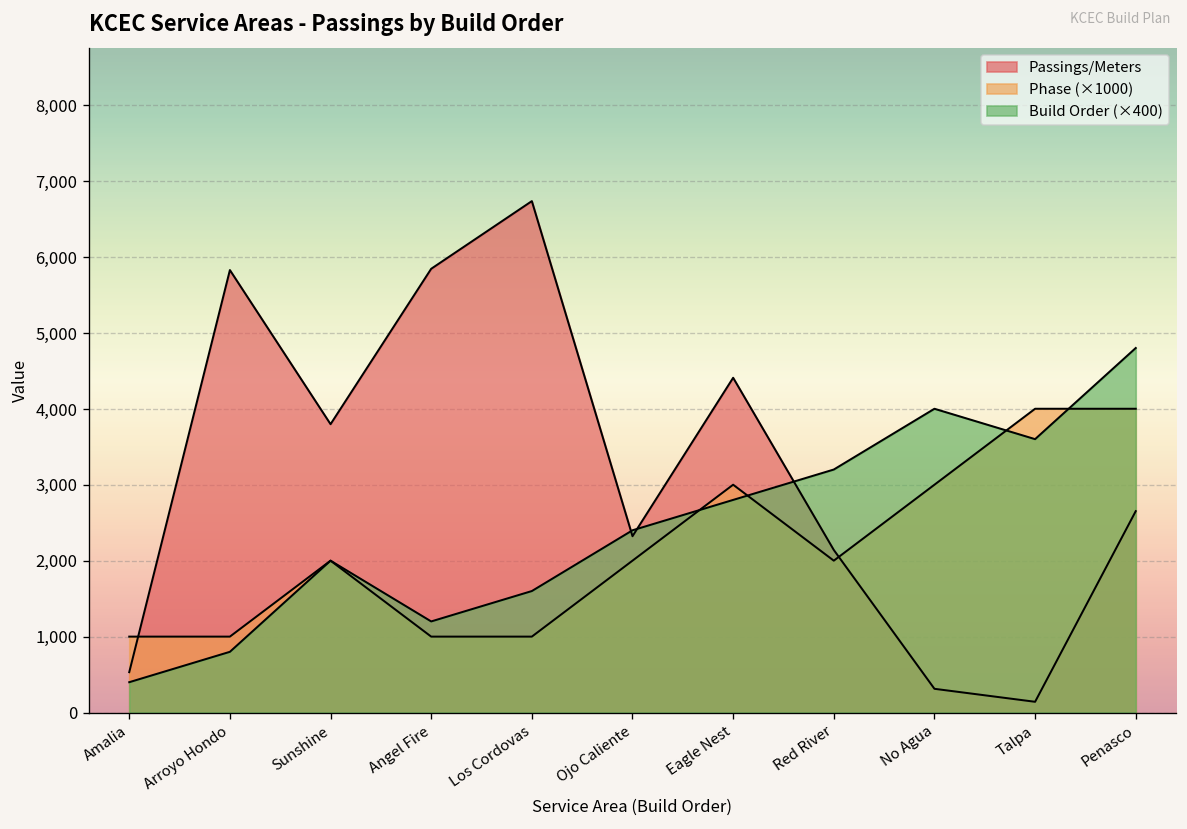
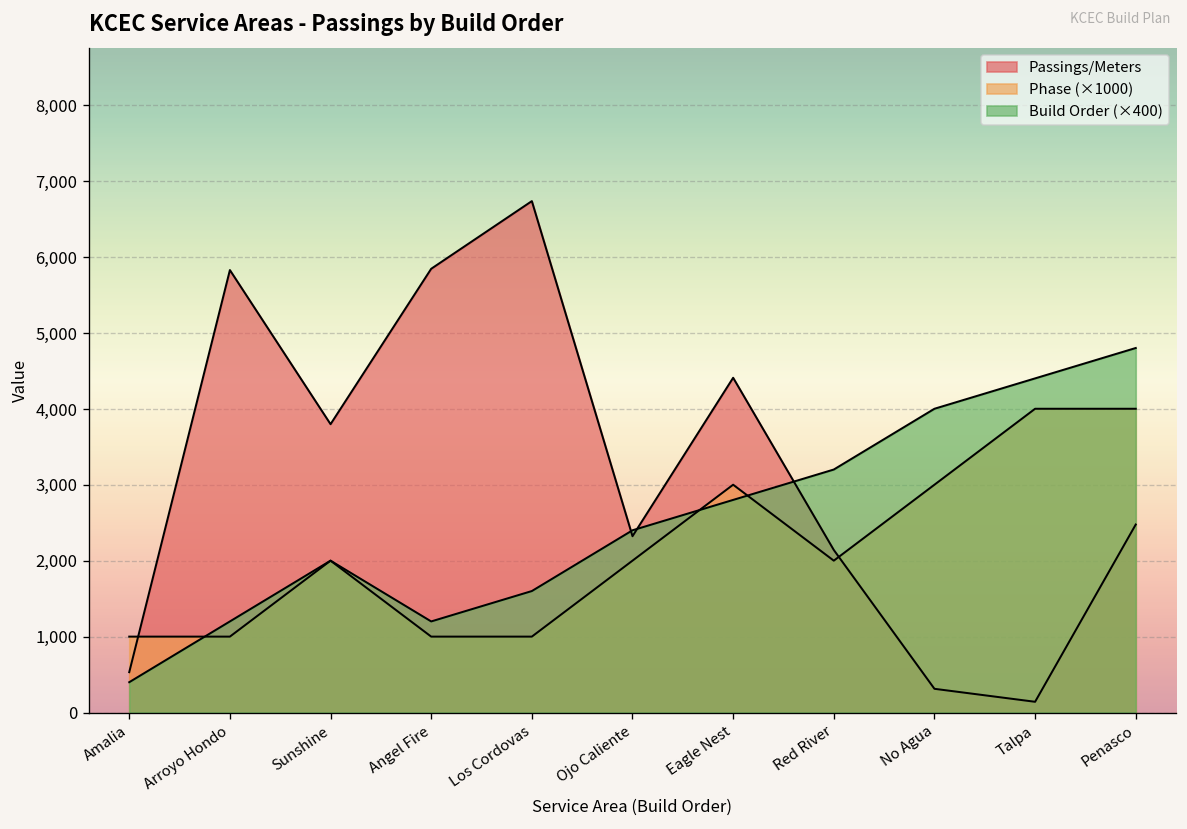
Build Order (×400), Arroyo Hondo: 800 -> 1,200
Build Order (×400), Talpa: 3,600 -> 4,400
Passings/Meters, Penasco: 2,700 -> 2,500
